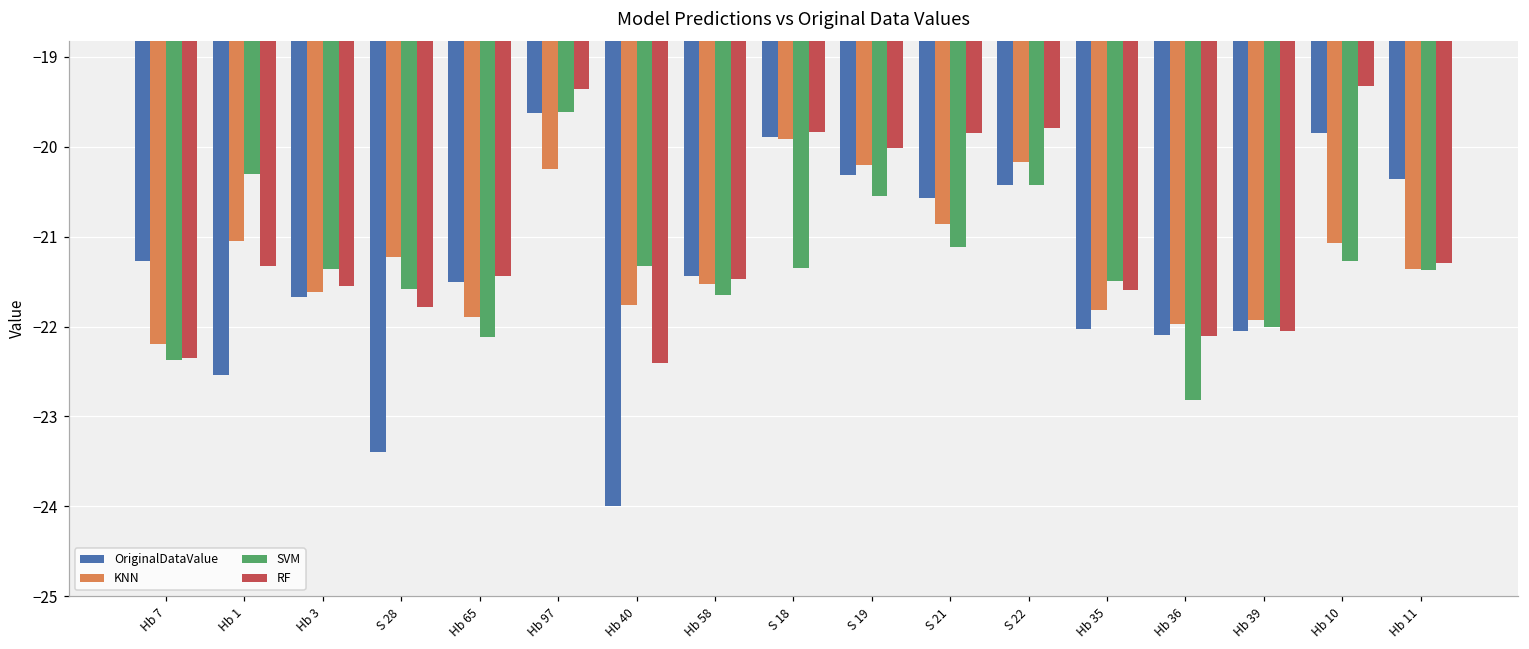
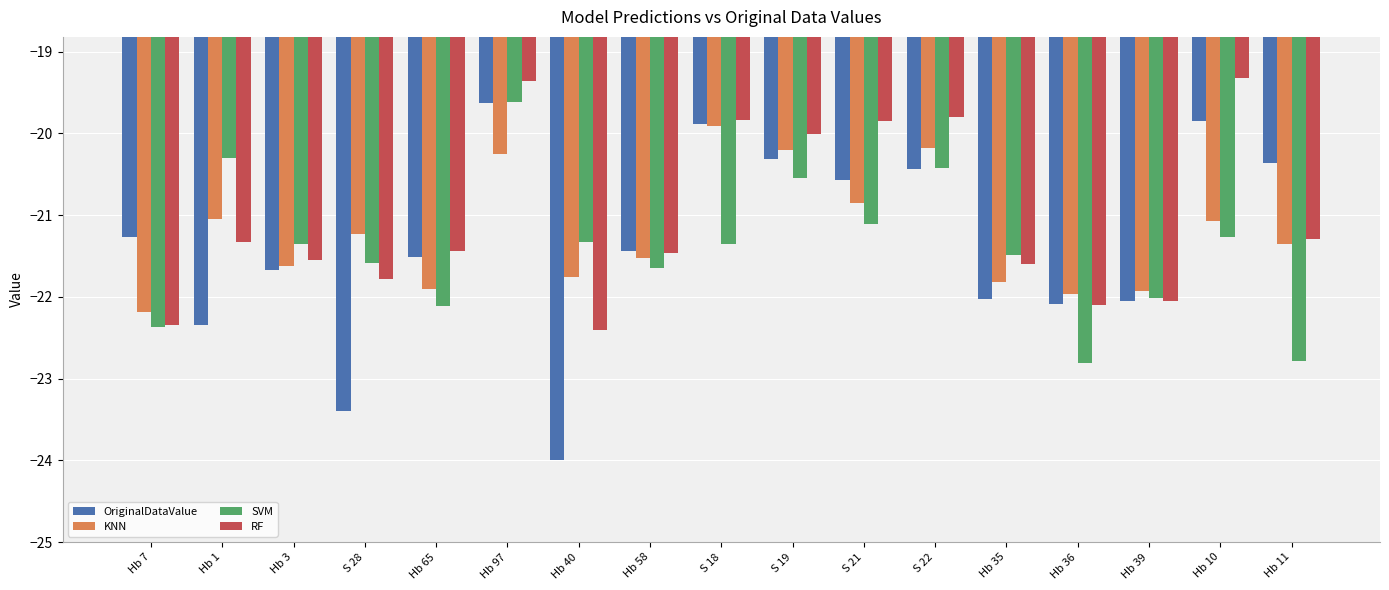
OriginalDataValue, Hb 1: -22.5 -> -22.4
SVM, Hb 11: -21.4 -> -22.8
